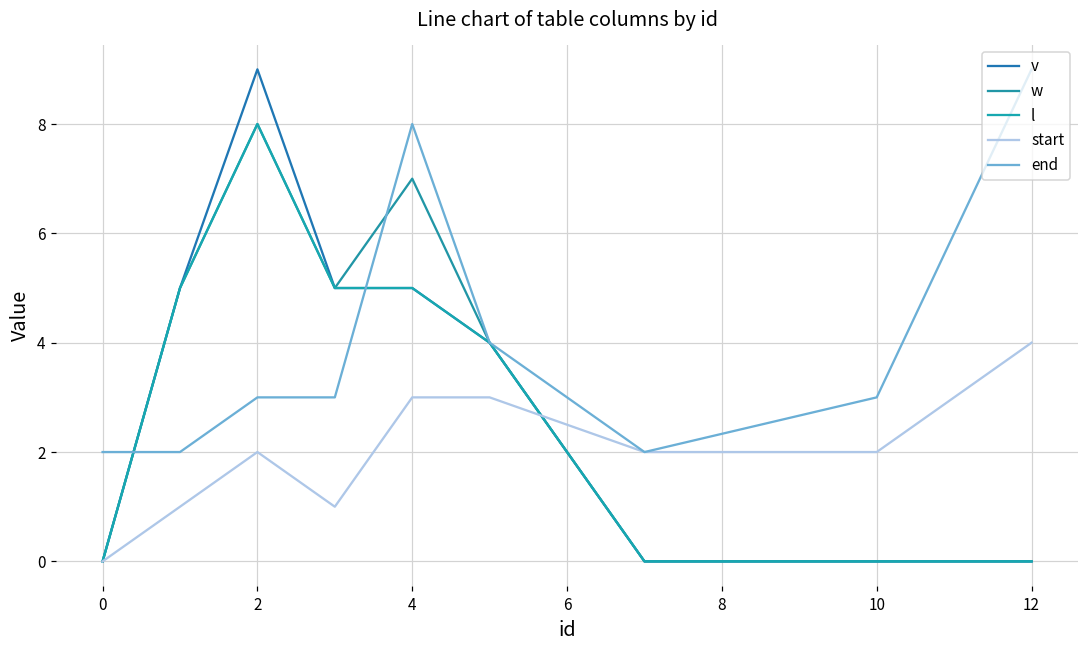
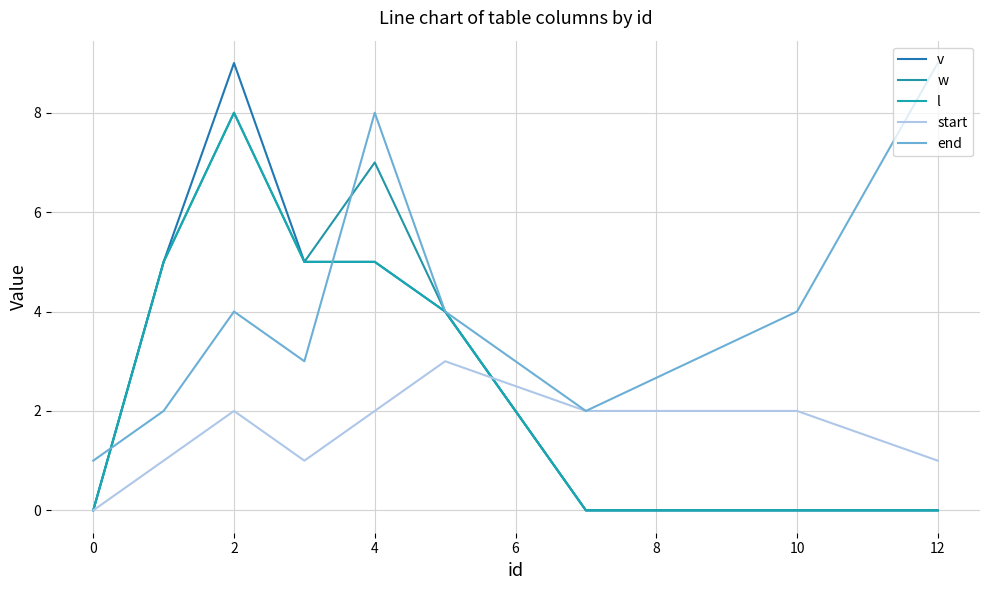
end, 0: 2 -> 1
end, 2: 3 -> 4
start, 4: 3 -> 2
end, 10: 3 -> 4
start, 12: 4 -> 1
